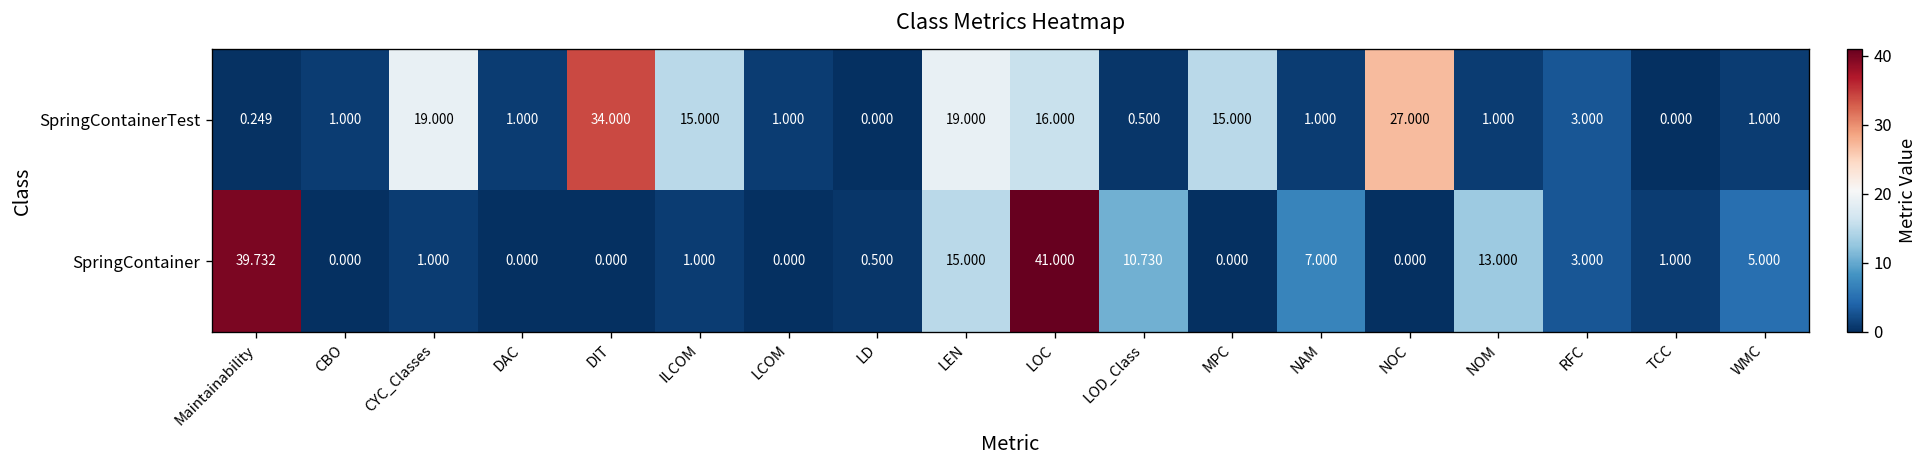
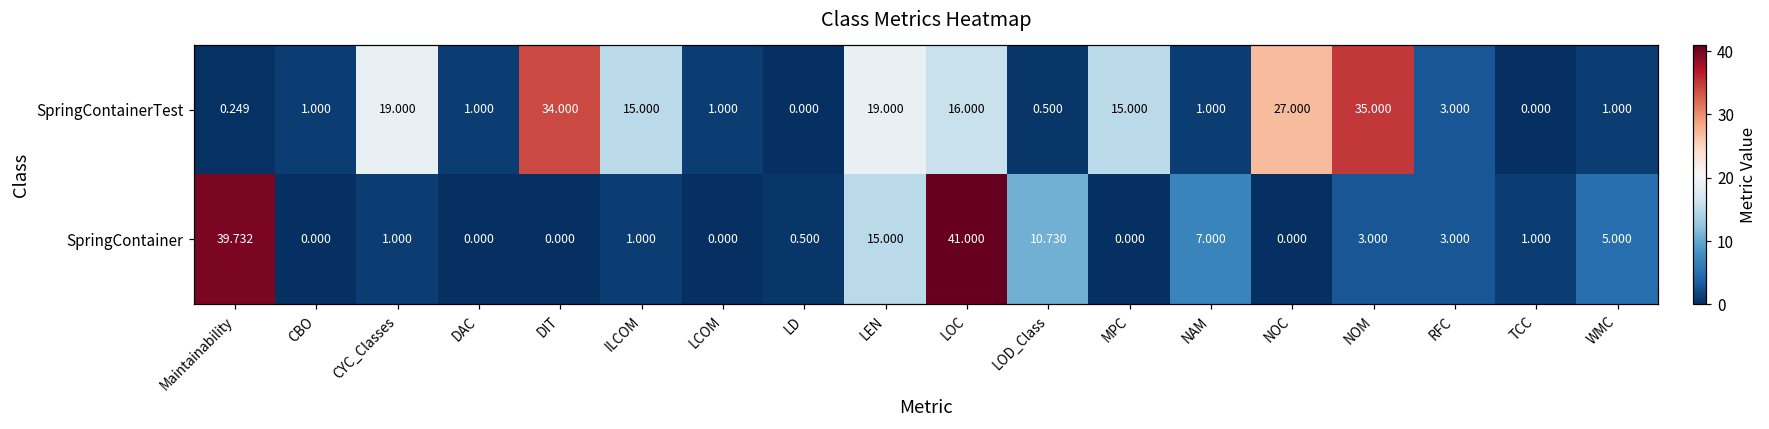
SpringContainerTest, NOM: 1.000 -> 35.000
SpringContainer, NOM: 13.000 -> 3.000
